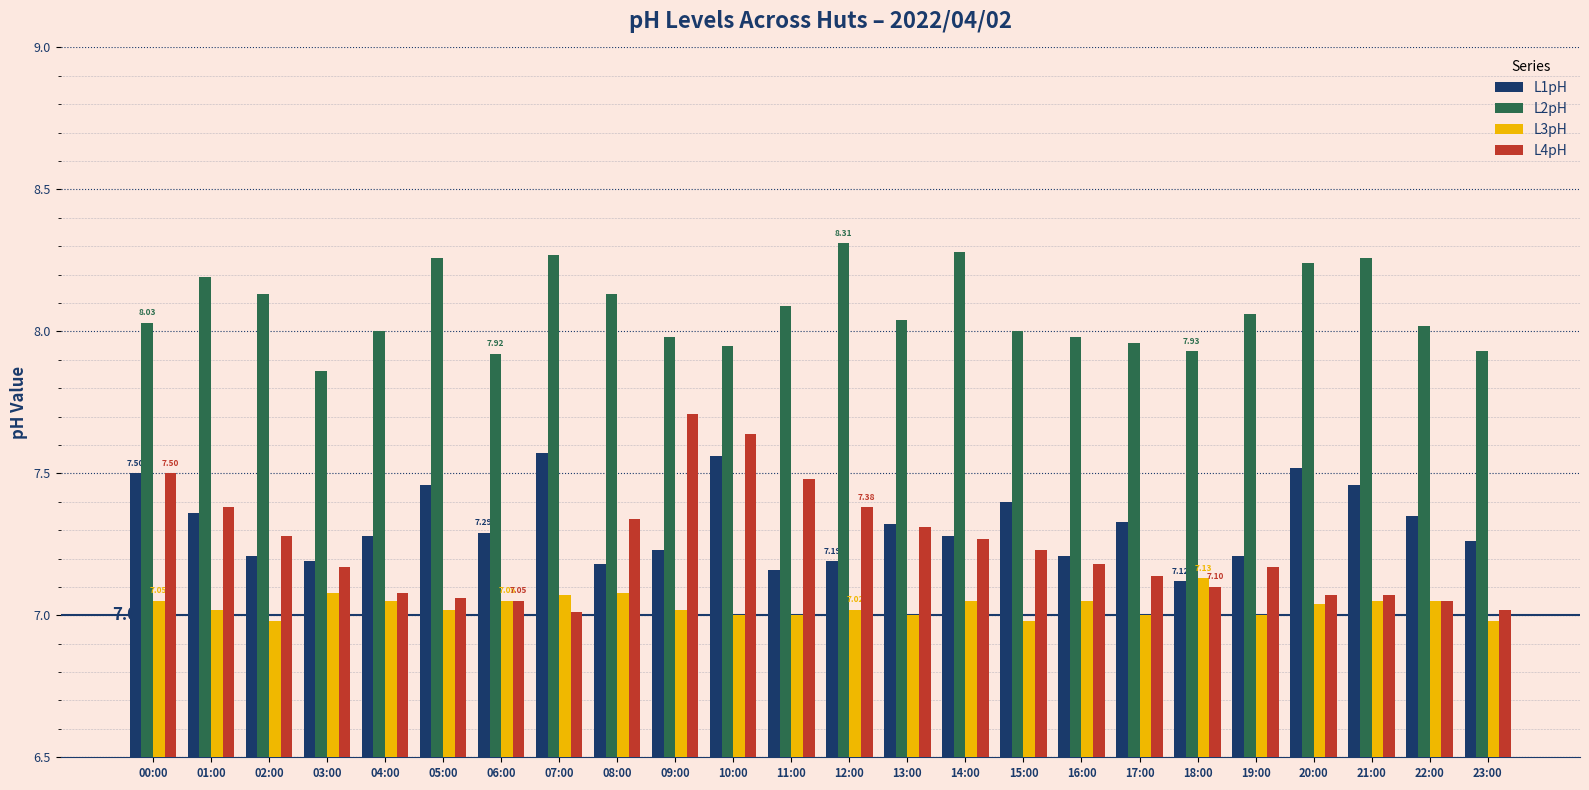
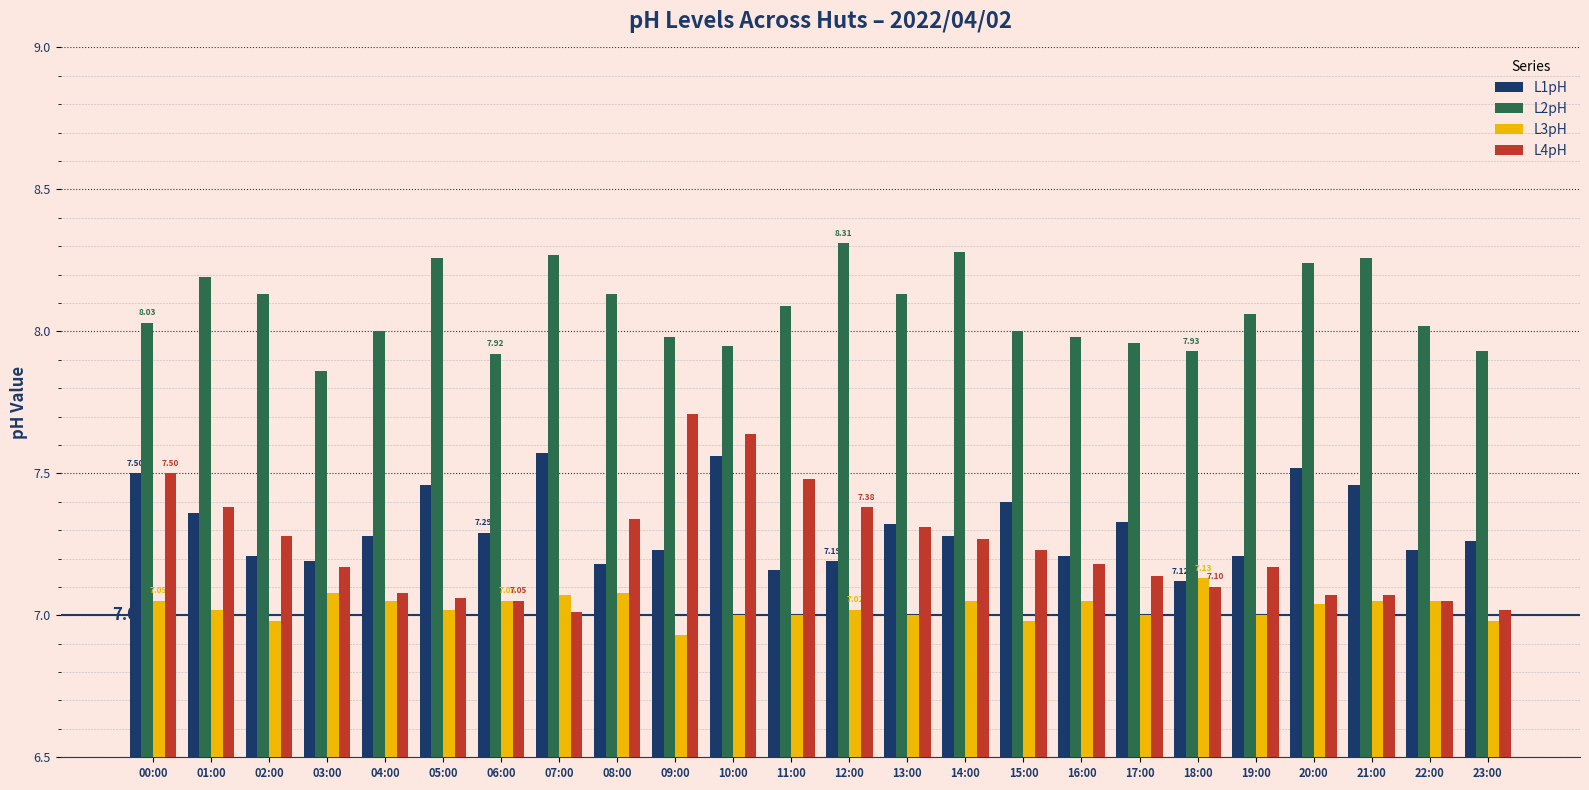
L3pH, 09:00: 7.02 -> 6.93
L2pH, 13:00: 8.04 -> 8.13
L1pH, 22:00: 7.35 -> 7.23
